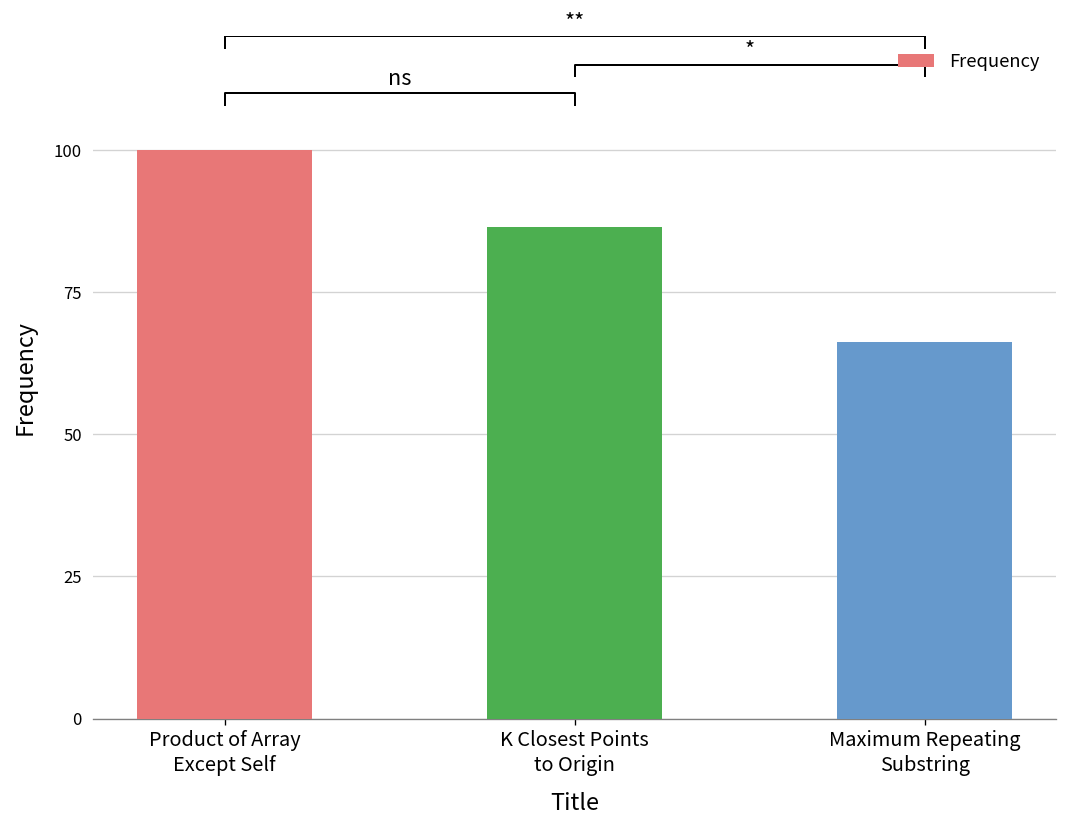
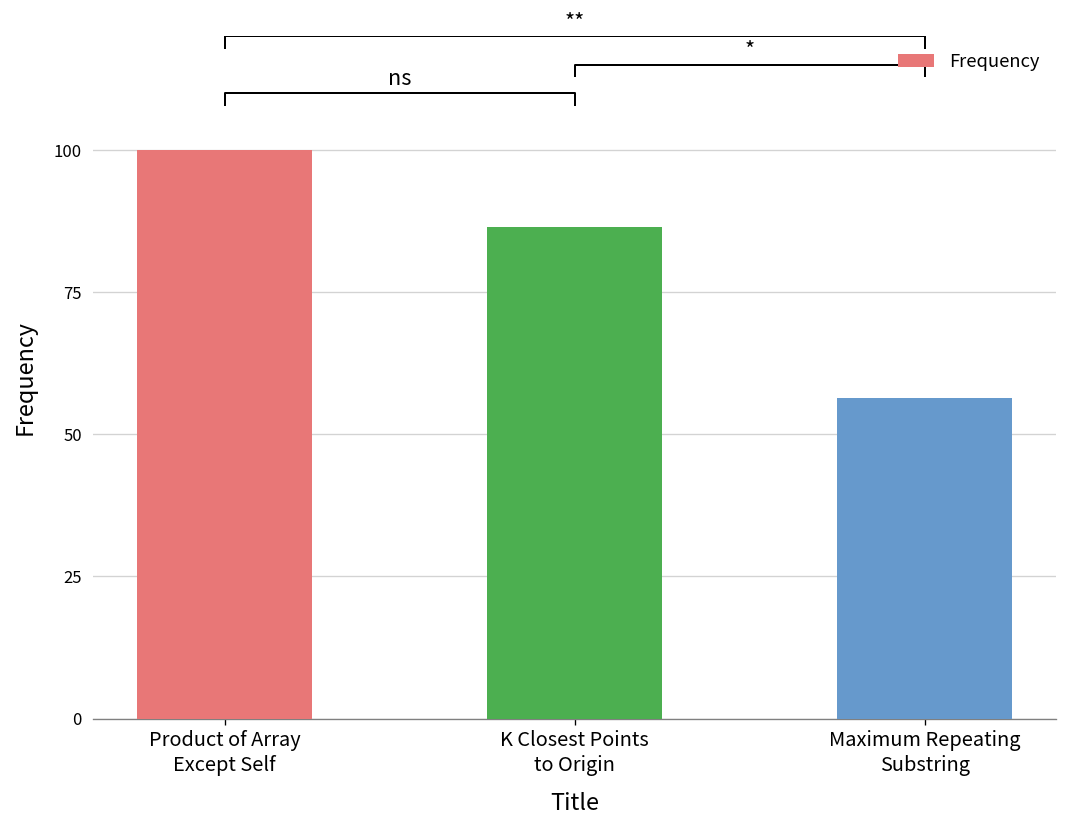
Frequency, Maximum Repeating Substring: 66 -> 56
